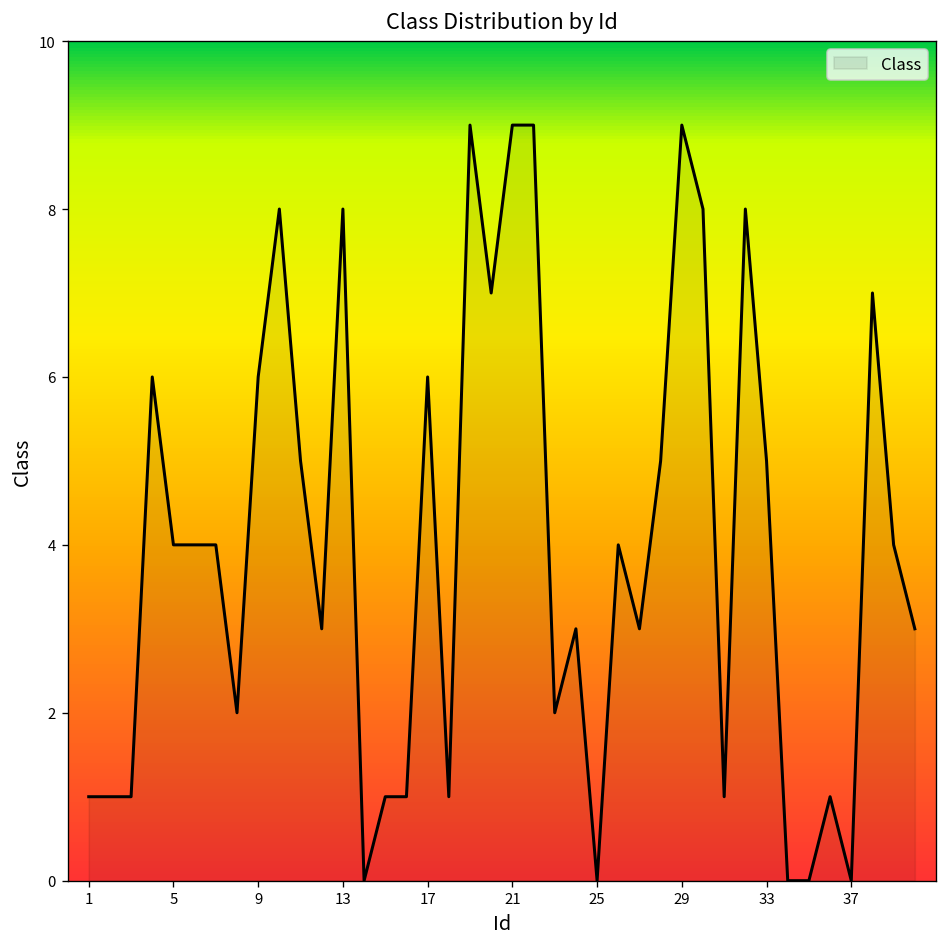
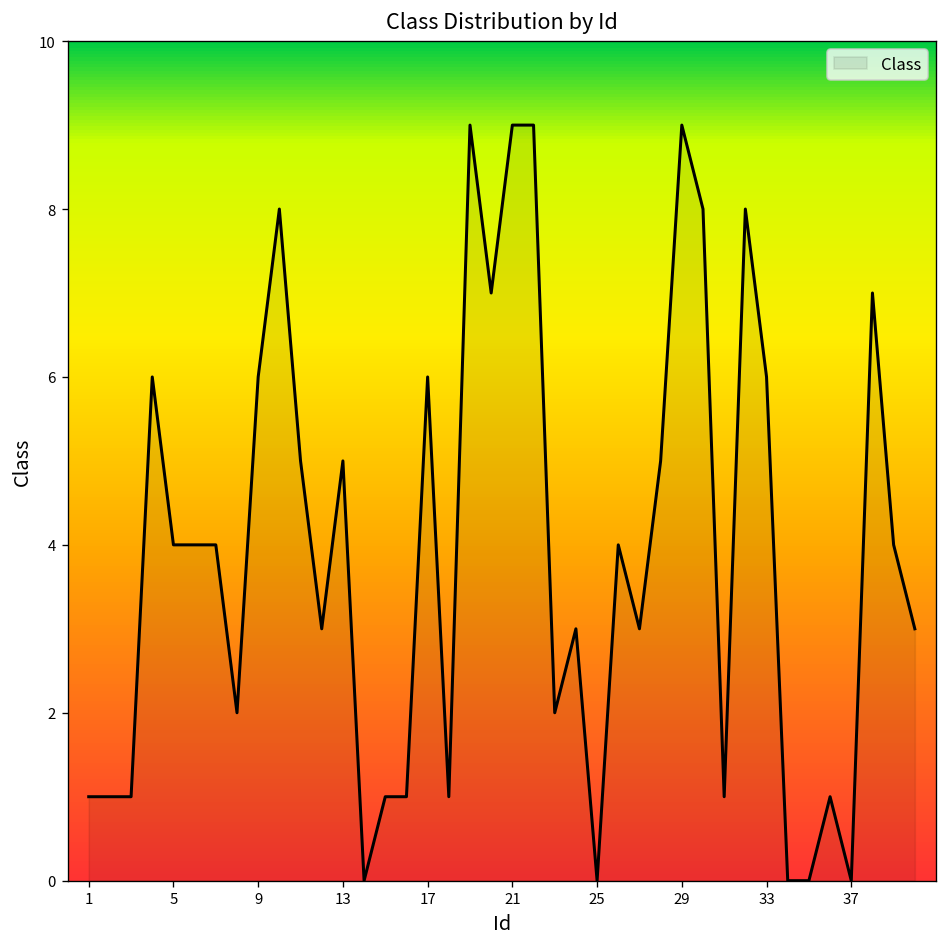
13: 8 -> 5
33: 5 -> 6
